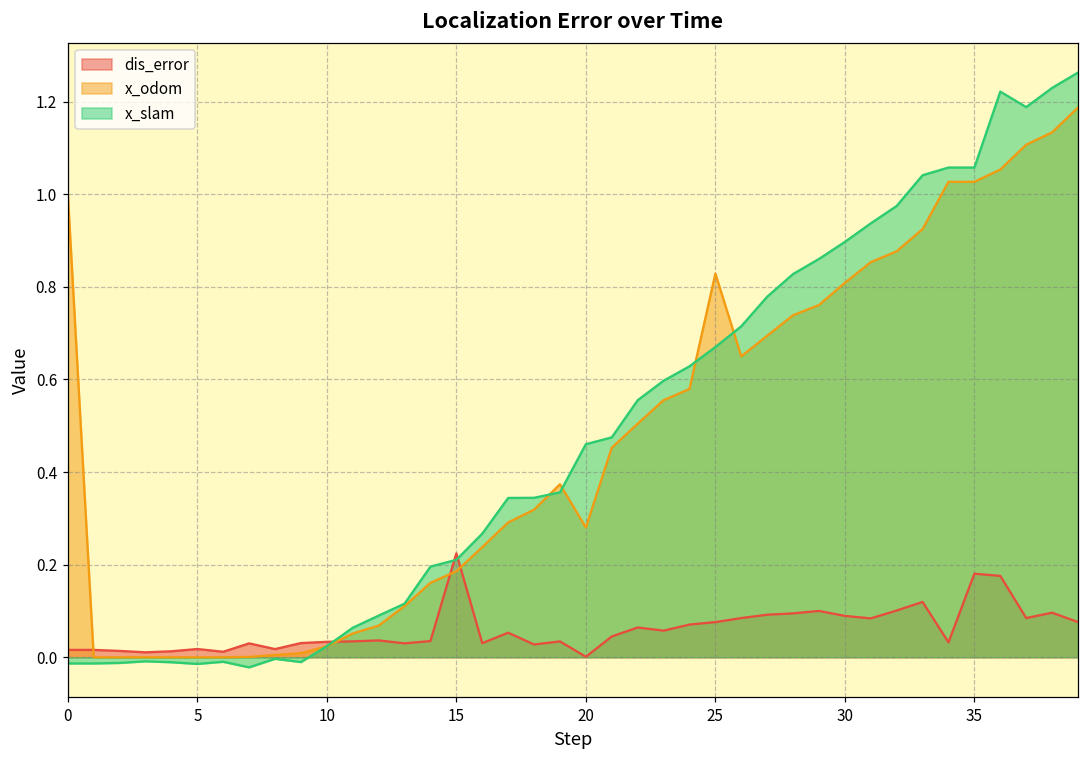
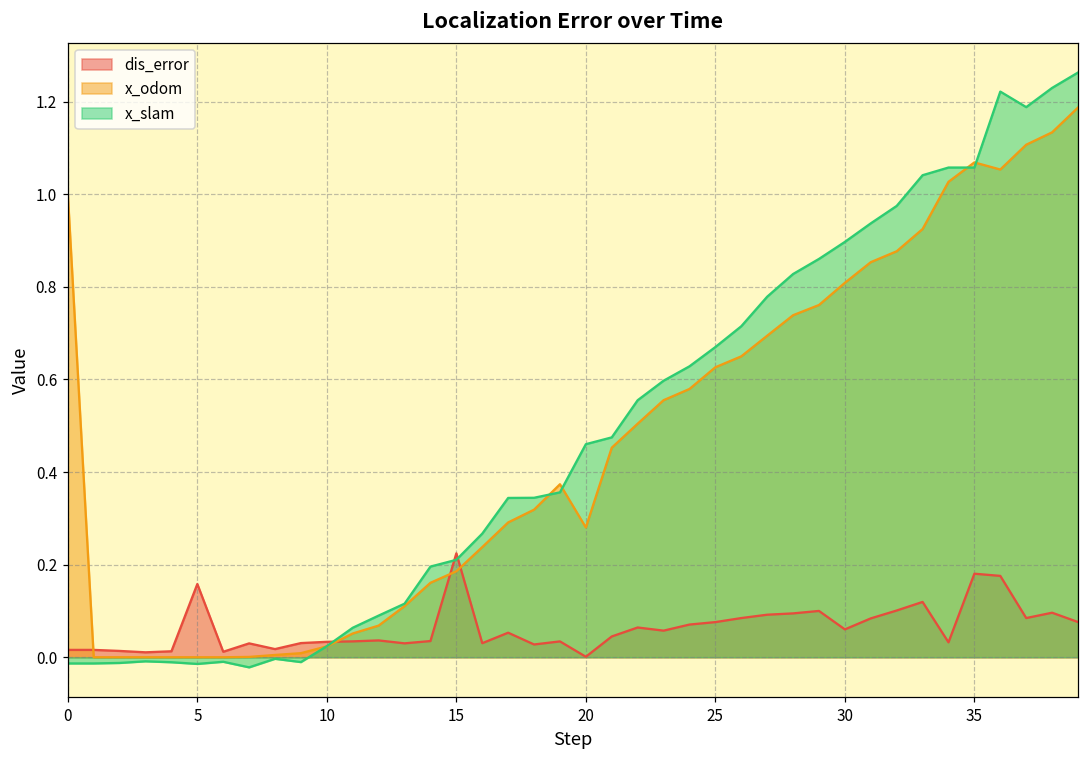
dis_error, 5: 0.02 -> 0.16
x_odom, 25: 0.83 -> 0.63
dis_error, 30: 0.09 -> 0.06
x_odom, 35: 1.03 -> 1.07
